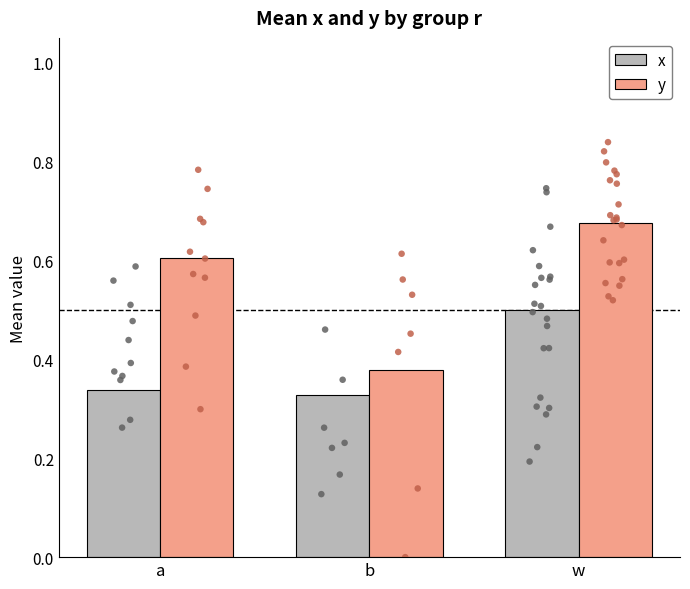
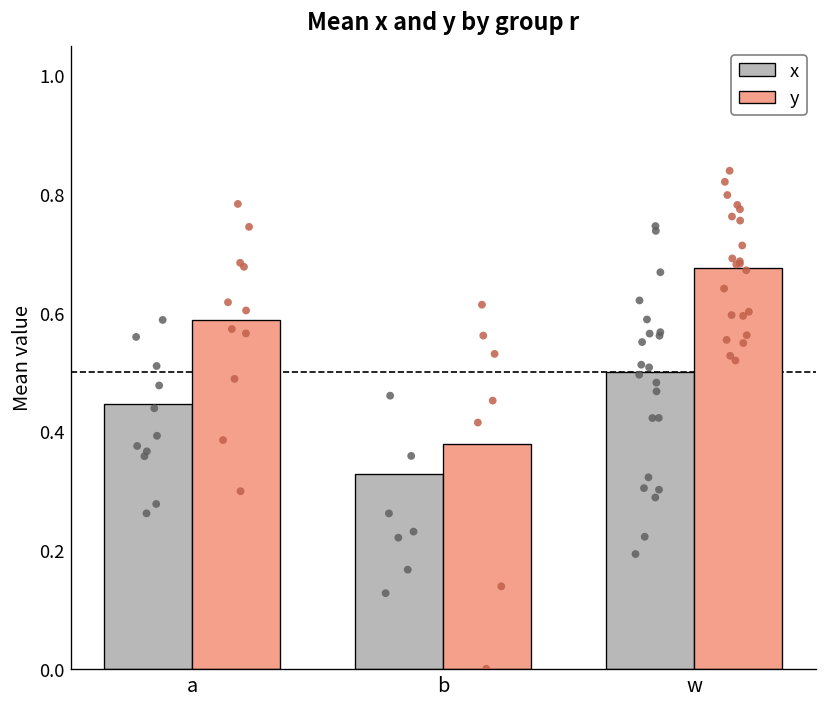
x, a: 0.34 -> 0.45
y, a: 0.60 -> 0.59
